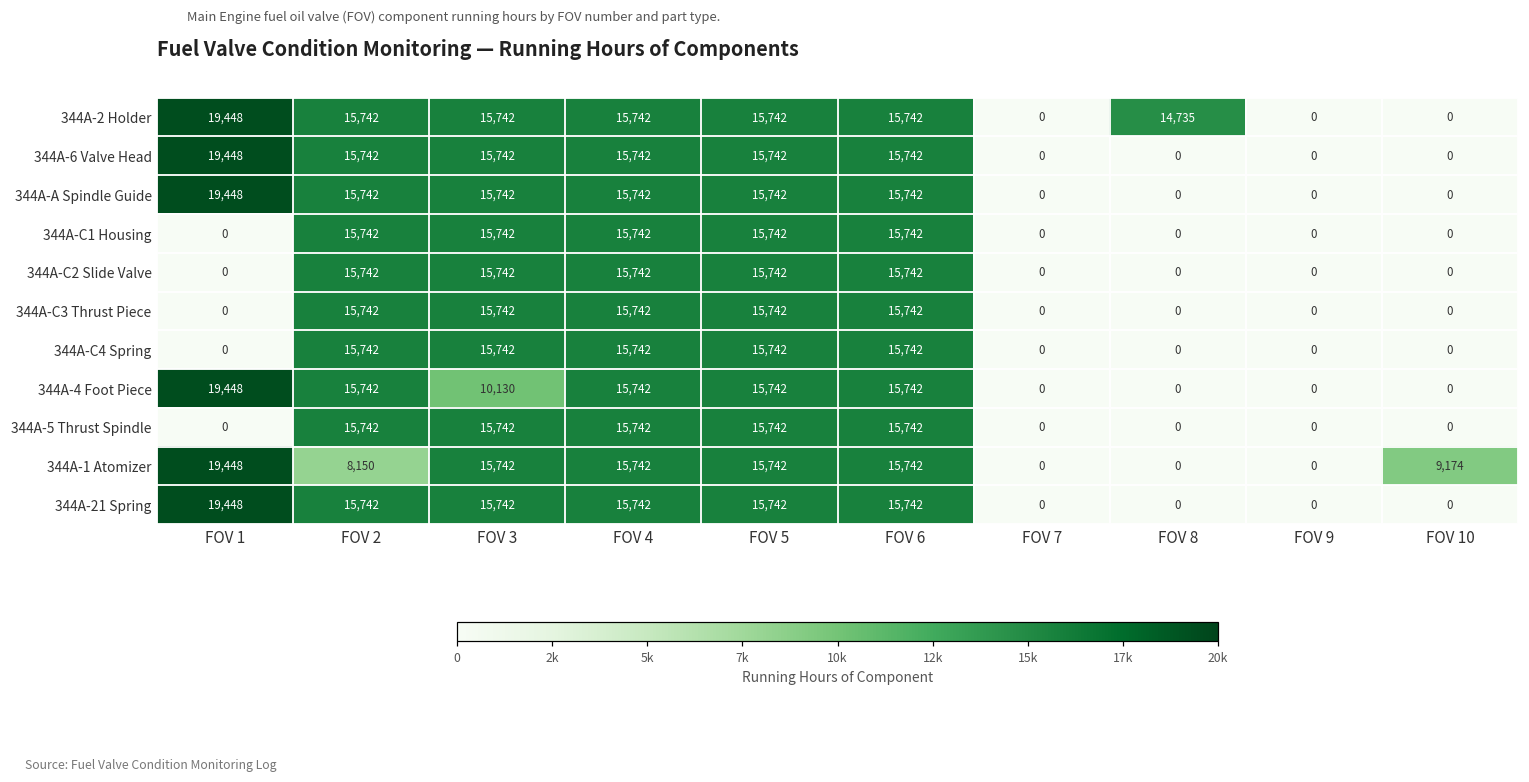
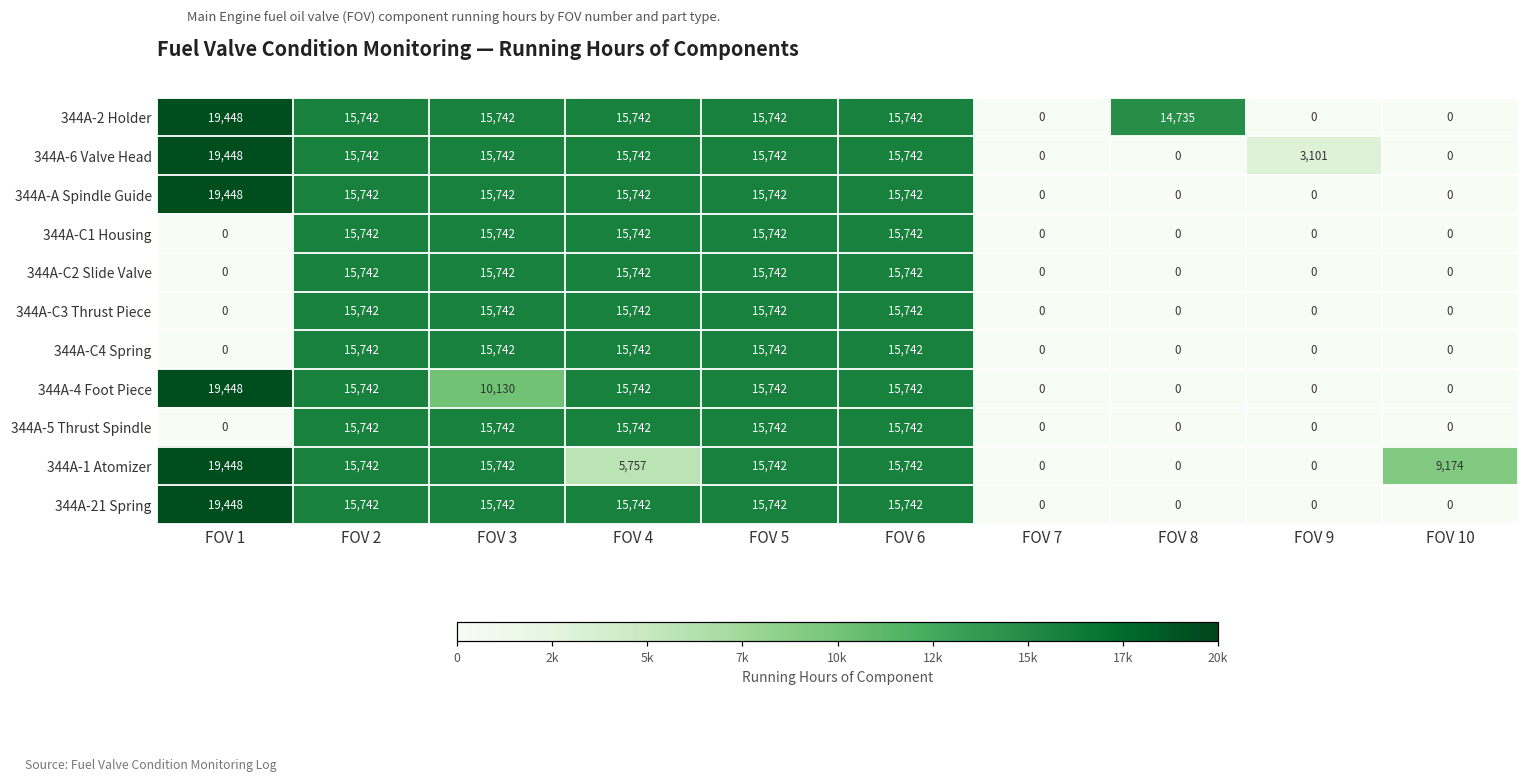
344A-6 Valve Head, FOV 9: 0 -> 3,101
344A-1 Atomizer, FOV 2: 8,150 -> 15,742
344A-1 Atomizer, FOV 4: 15,742 -> 5,757
